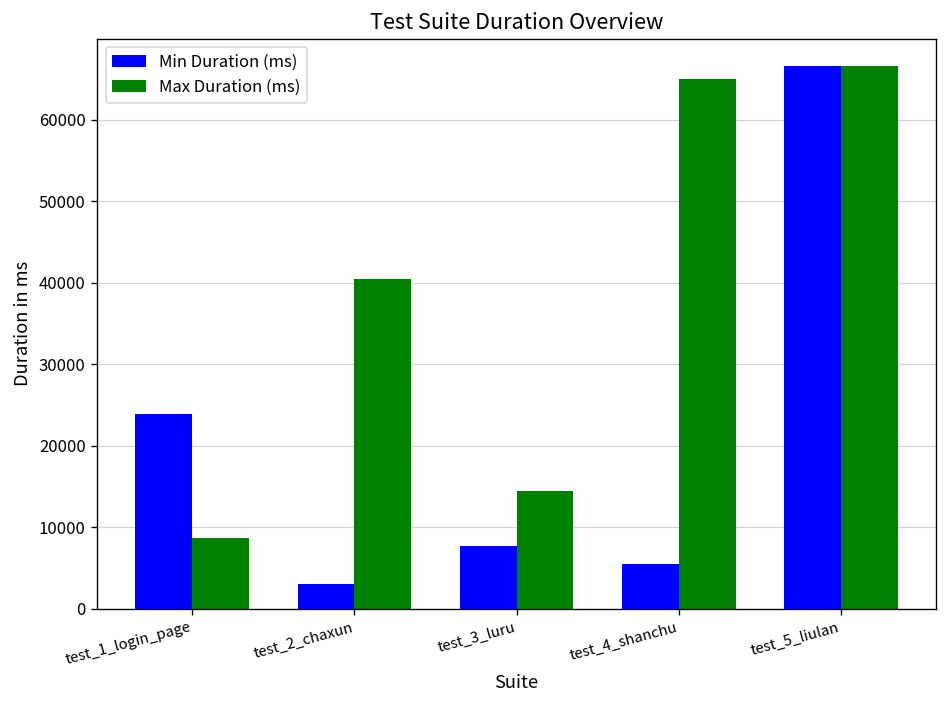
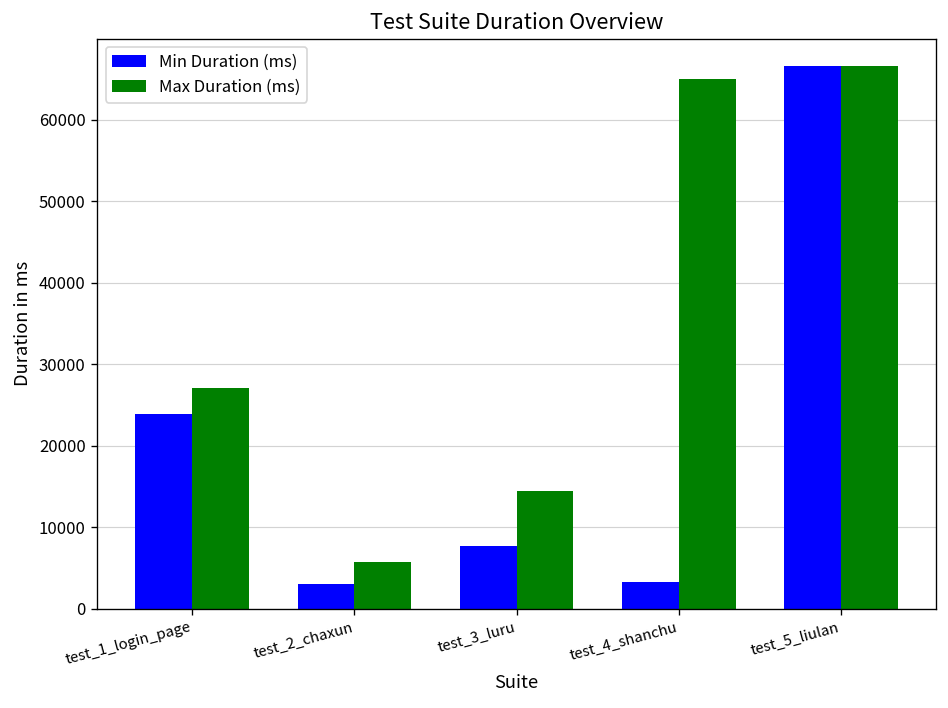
Max Duration (ms), test_1_login_page: 9000 -> 27000
Max Duration (ms), test_2_chaxun: 40000 -> 6000
Min Duration (ms), test_4_shanchu: 6000 -> 3000
